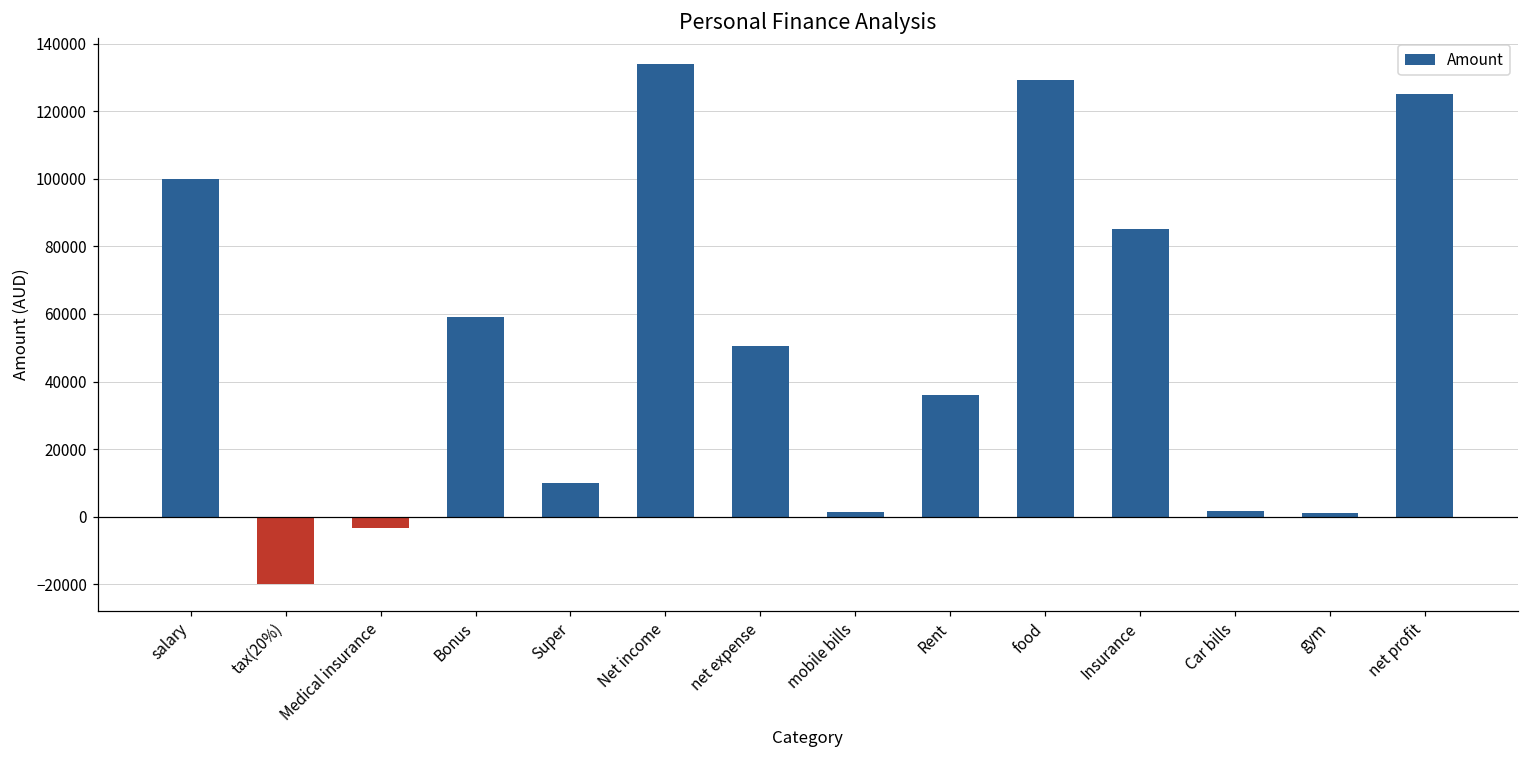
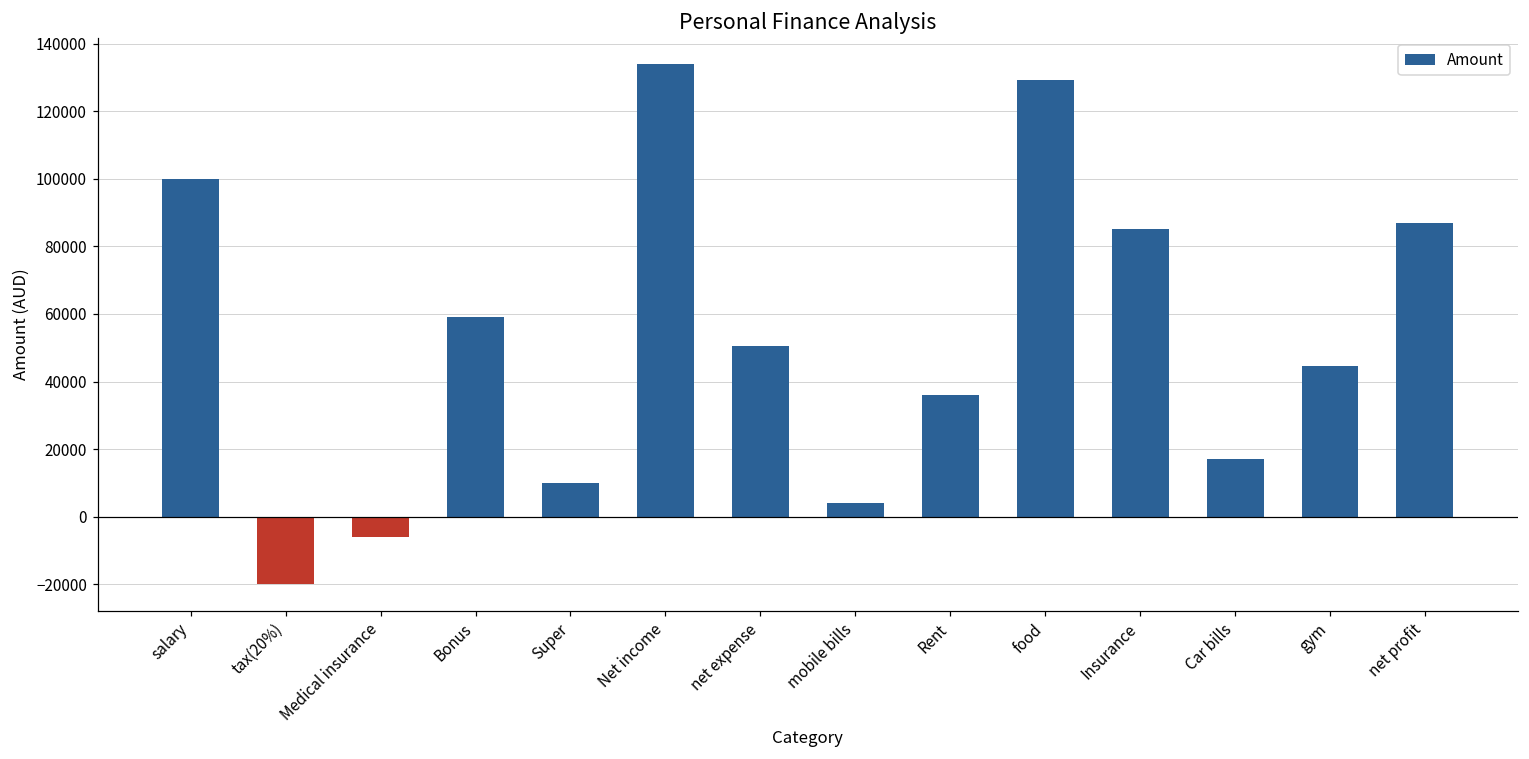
Medical insurance: -3000 -> -6000
mobile bills: 1000 -> 4000
Car bills: 2000 -> 17000
gym: 1000 -> 45000
net profit: 125000 -> 87000
